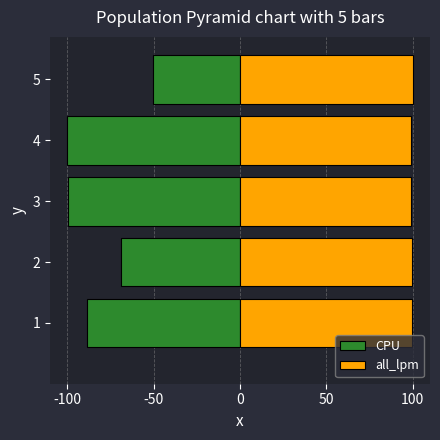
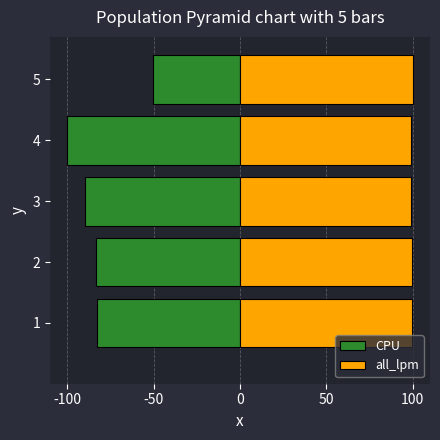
CPU, 3: -99 -> -90
CPU, 2: -69 -> -83
CPU, 1: -88 -> -83
